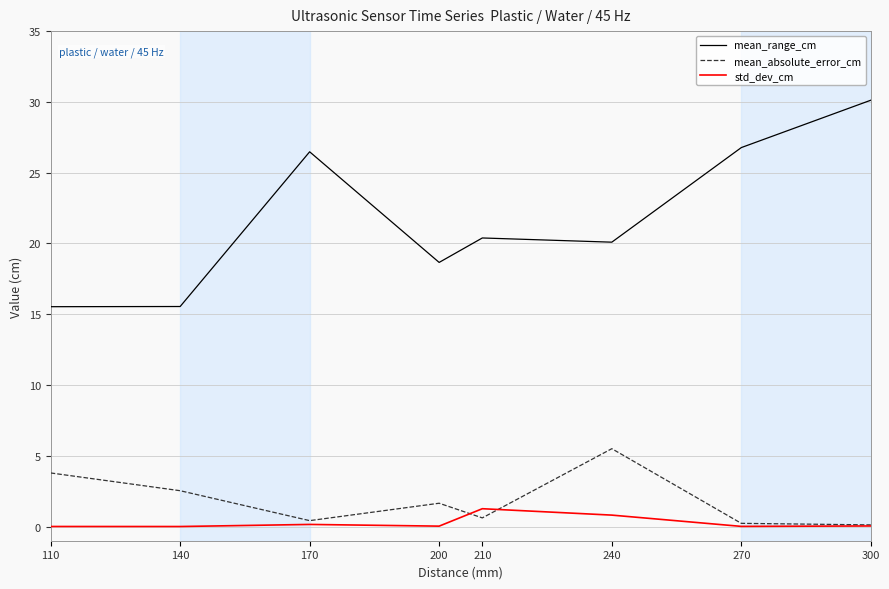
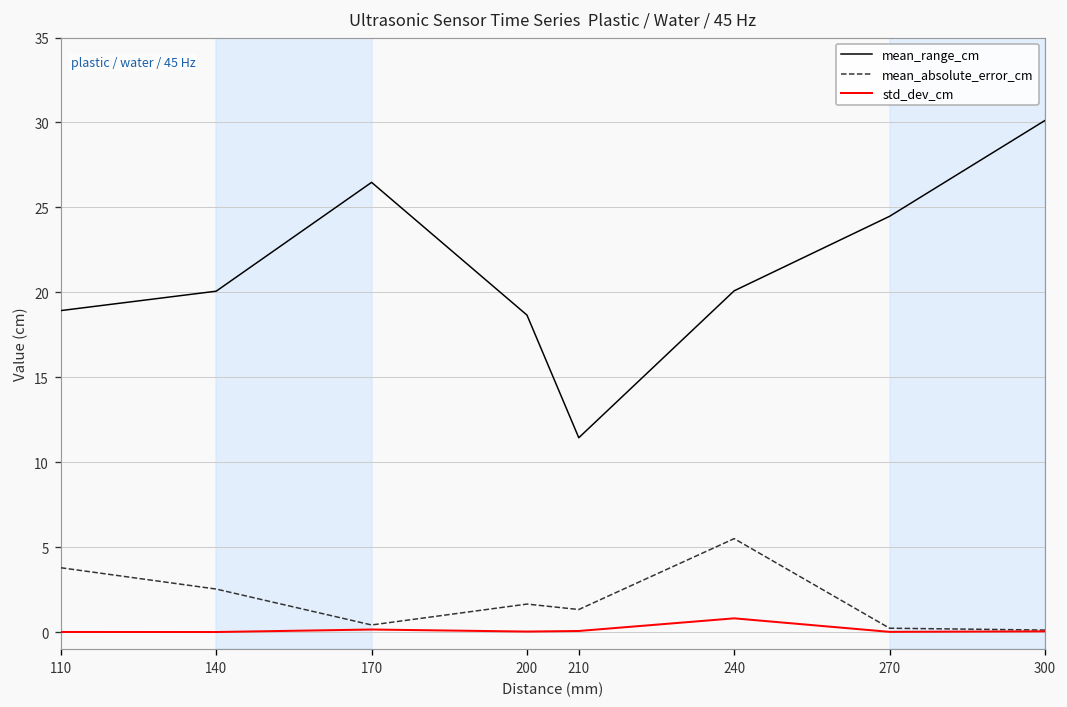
mean_range_cm, 110: 15.5 -> 18.9
mean_range_cm, 140: 15.5 -> 20.1
mean_range_cm, 210: 20.4 -> 11.4
mean_absolute_error_cm, 210: 0.6 -> 1.3
std_dev_cm, 210: 1.3 -> 0.1
mean_range_cm, 270: 26.8 -> 24.5
